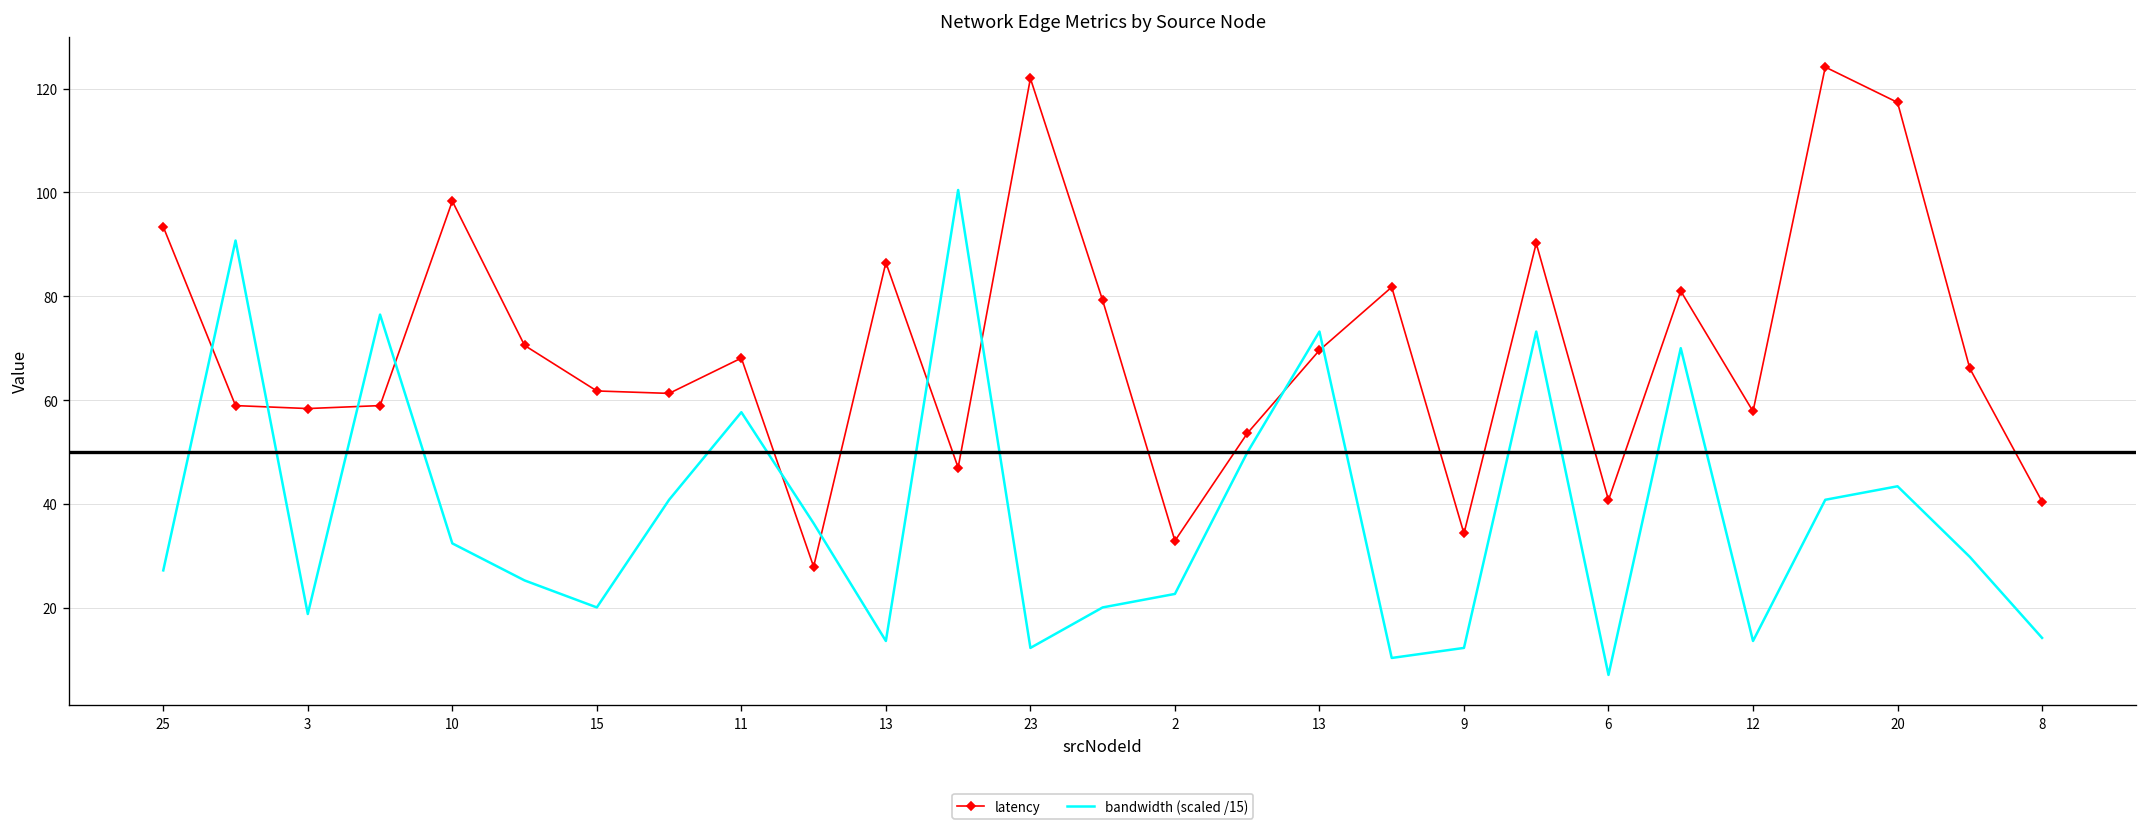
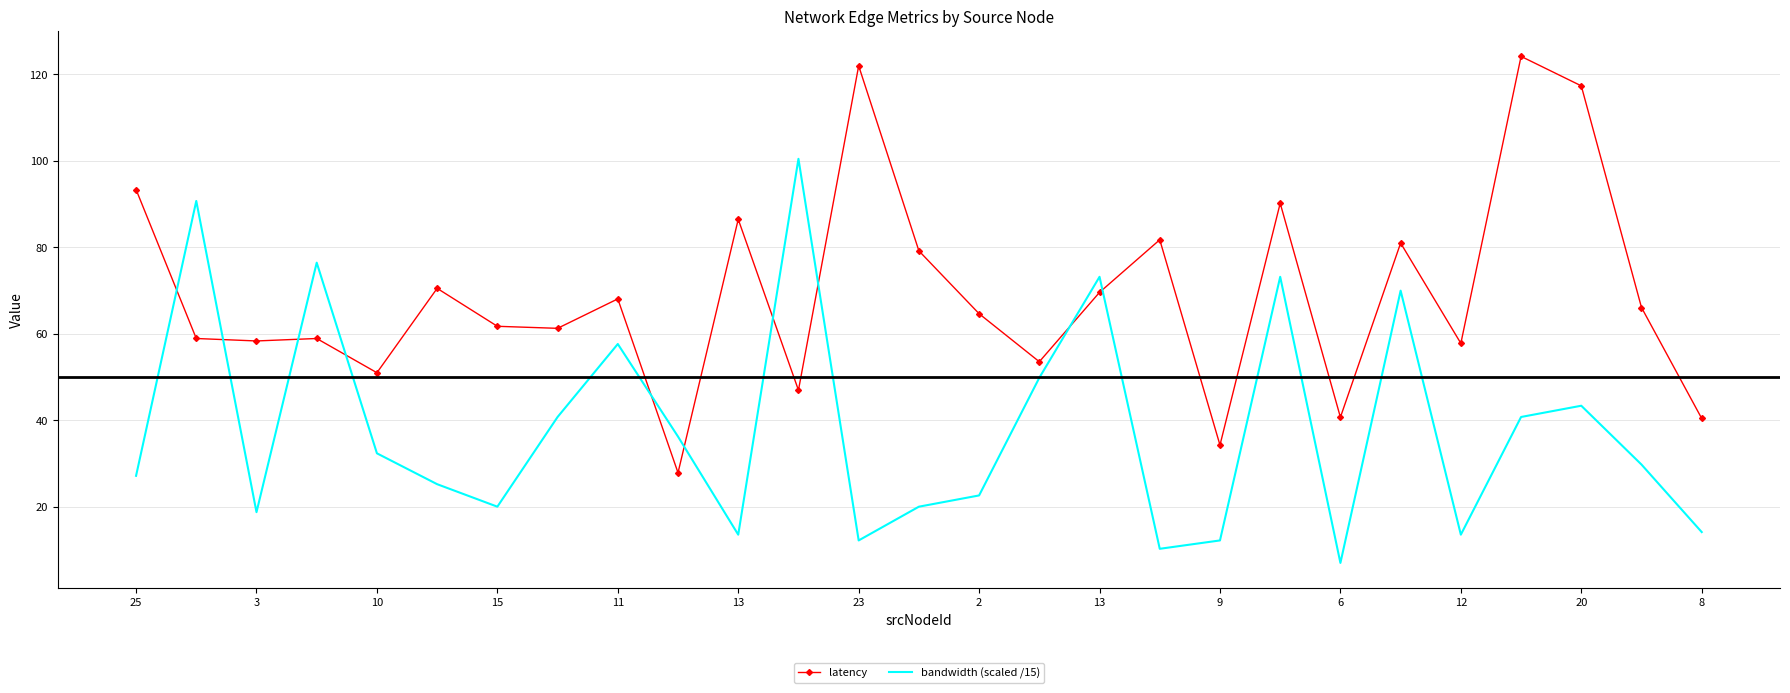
latency, 10: 98 -> 51
latency, 2: 33 -> 65
